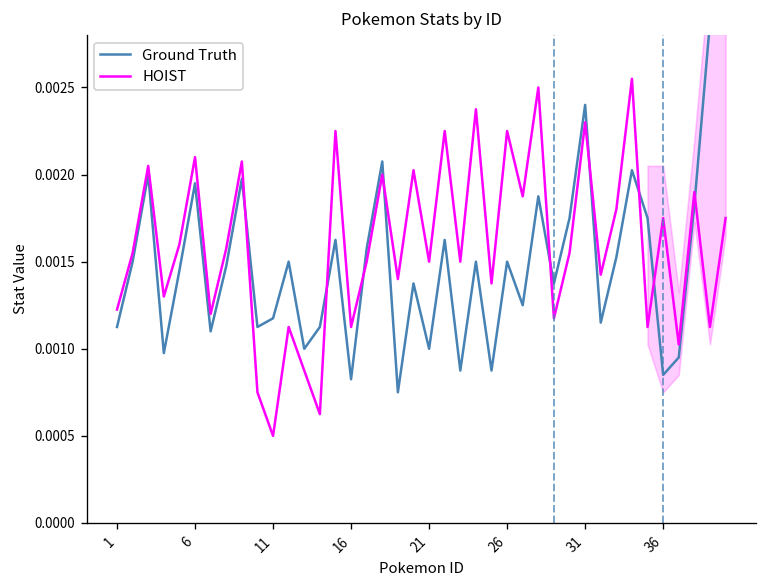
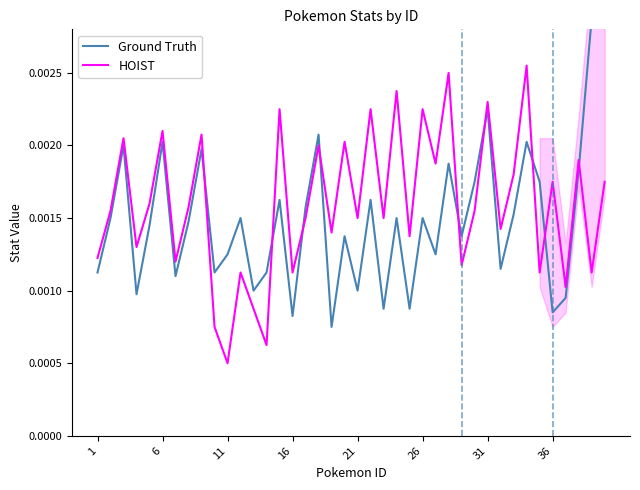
Ground Truth, 6: 0.00195 -> 0.00203
Ground Truth, 11: 0.00118 -> 0.00125
Ground Truth, 31: 0.00240 -> 0.00225
